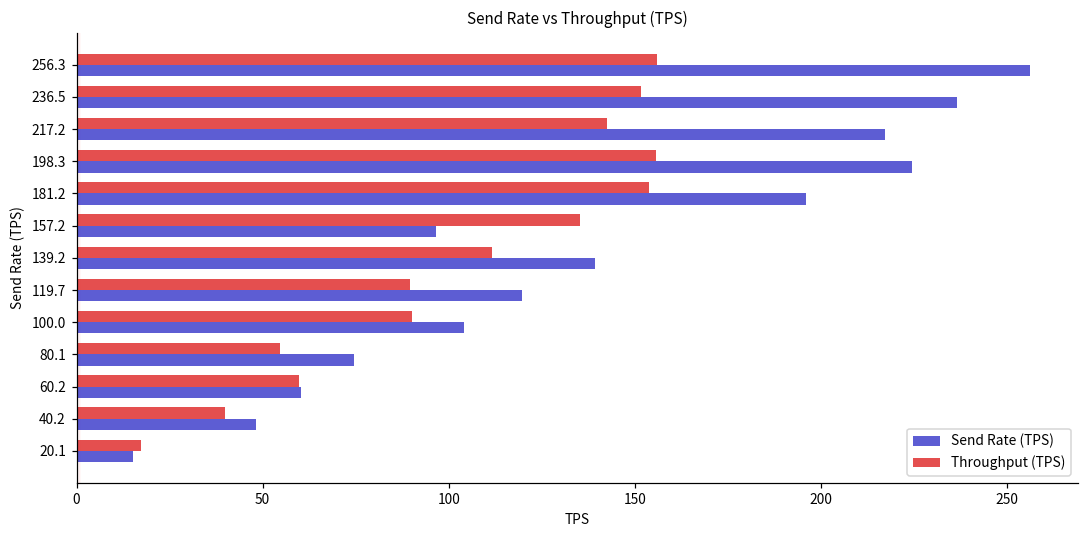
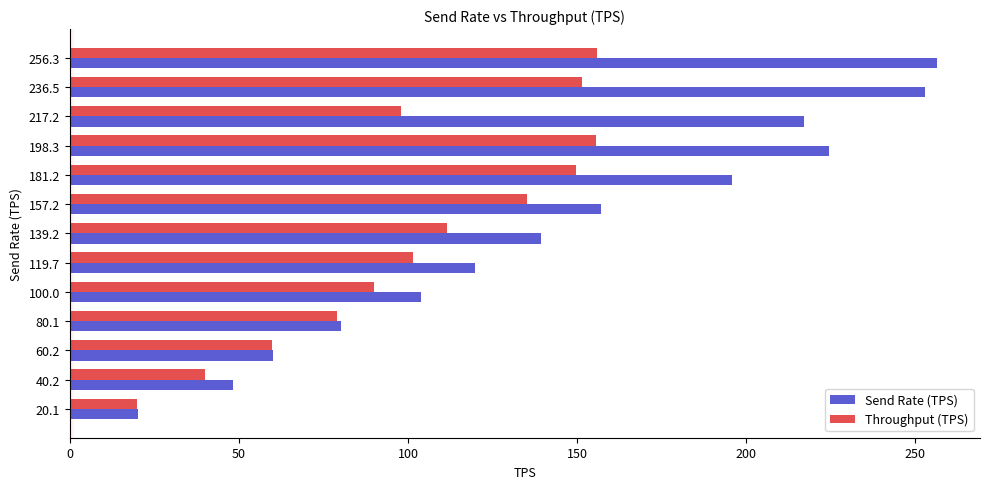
Send Rate (TPS), 236.5: 237 -> 253
Throughput (TPS), 217.2: 143 -> 98
Throughput (TPS), 181.2: 154 -> 150
Send Rate (TPS), 157.2: 97 -> 157
Throughput (TPS), 119.7: 90 -> 102
Throughput (TPS), 80.1: 55 -> 79
Send Rate (TPS), 80.1: 75 -> 80
Throughput (TPS), 20.1: 17 -> 20
Send Rate (TPS), 20.1: 15 -> 20
